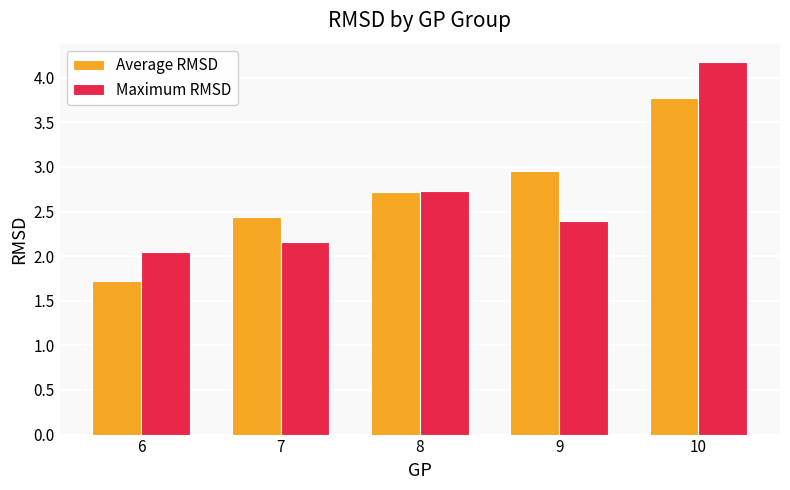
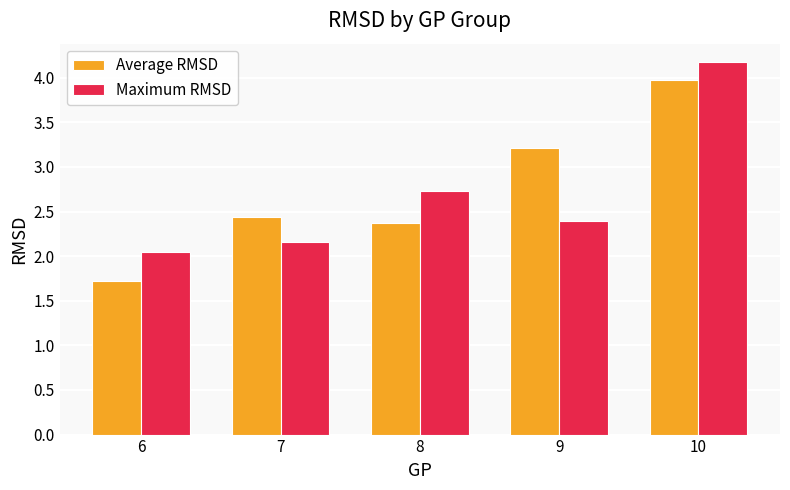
Average RMSD, 8: 2.7 -> 2.4
Average RMSD, 9: 3.0 -> 3.2
Average RMSD, 10: 3.8 -> 4.0
